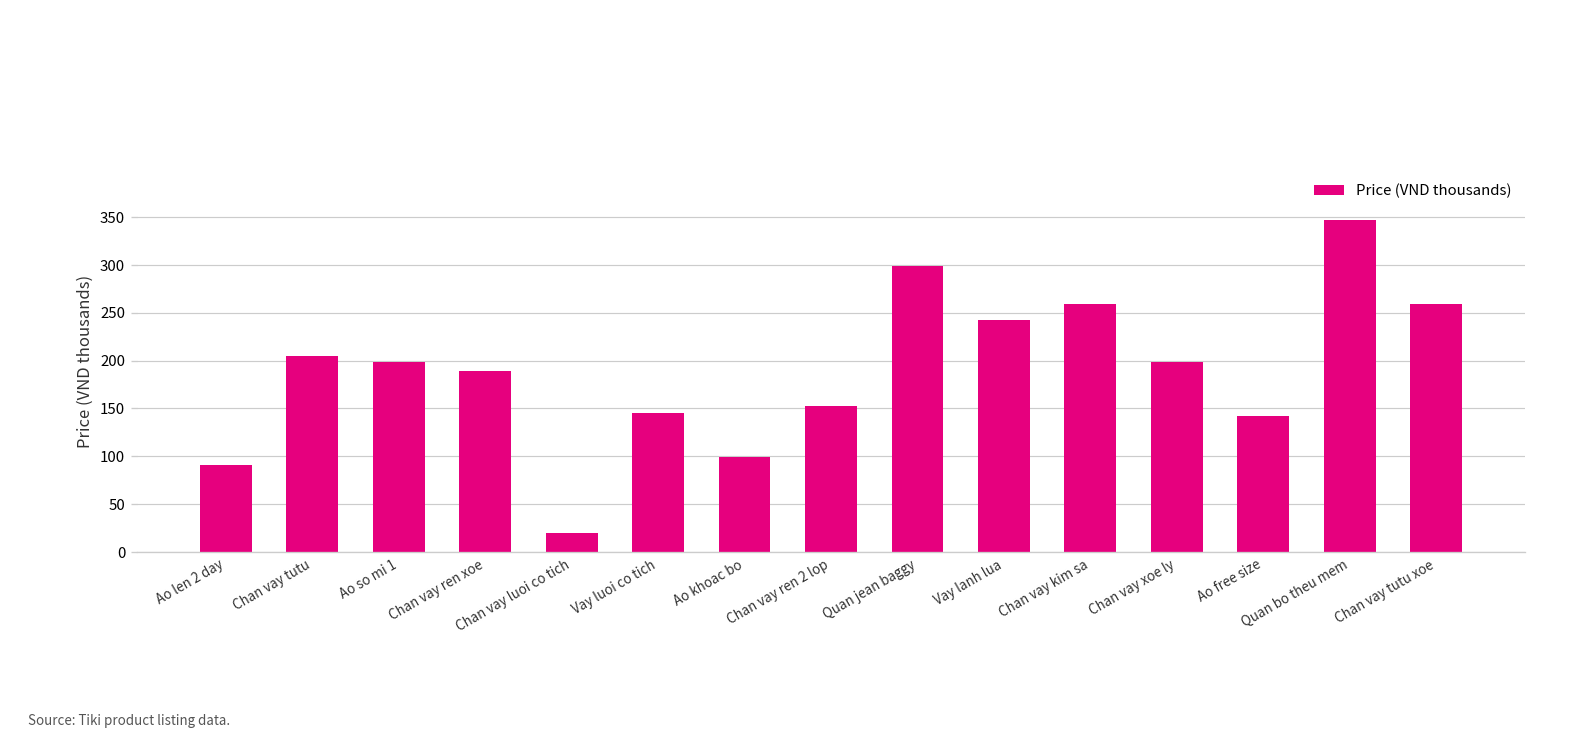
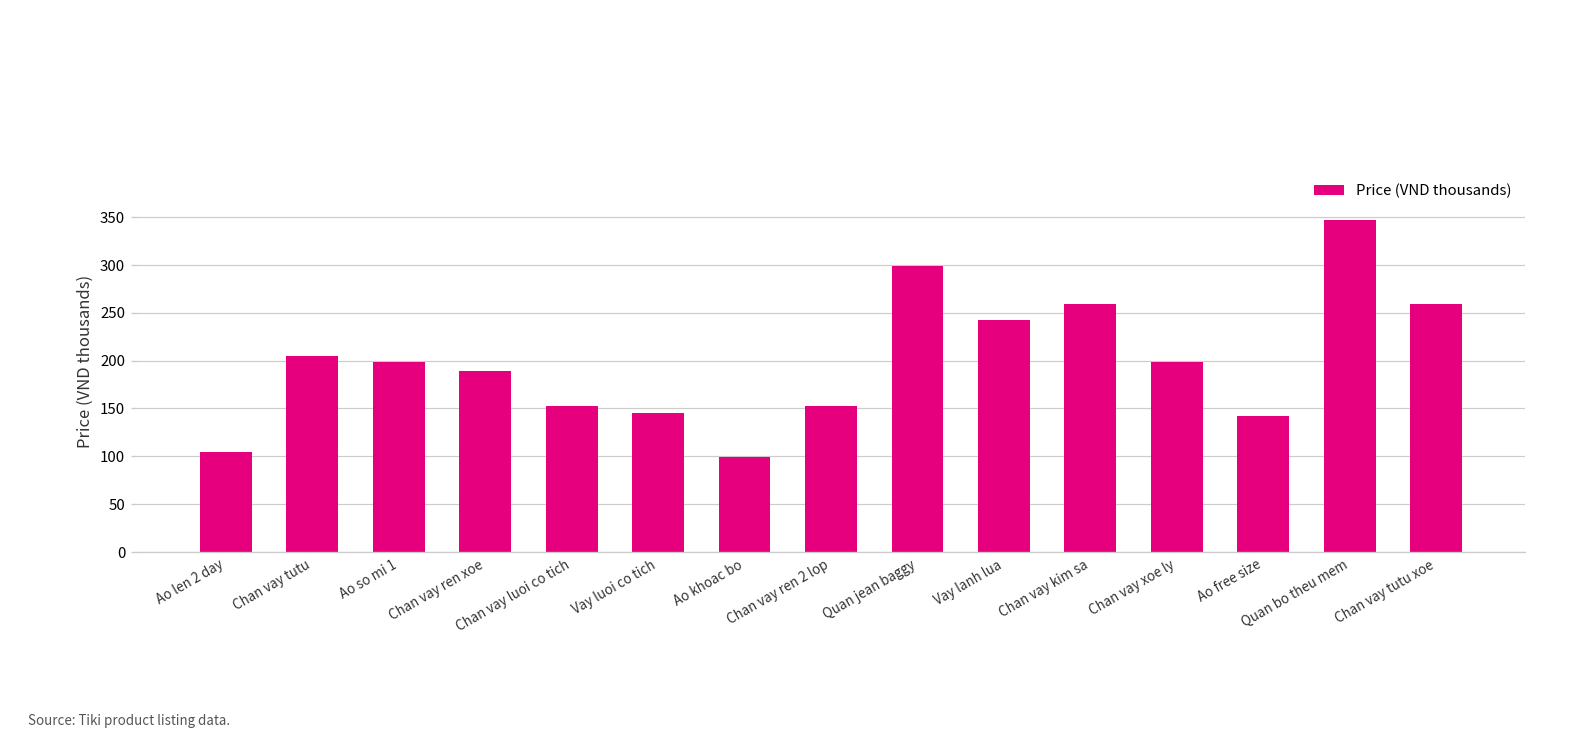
Ao len 2 day: 90 -> 100
Chan vay luoi co tich: 20 -> 150
